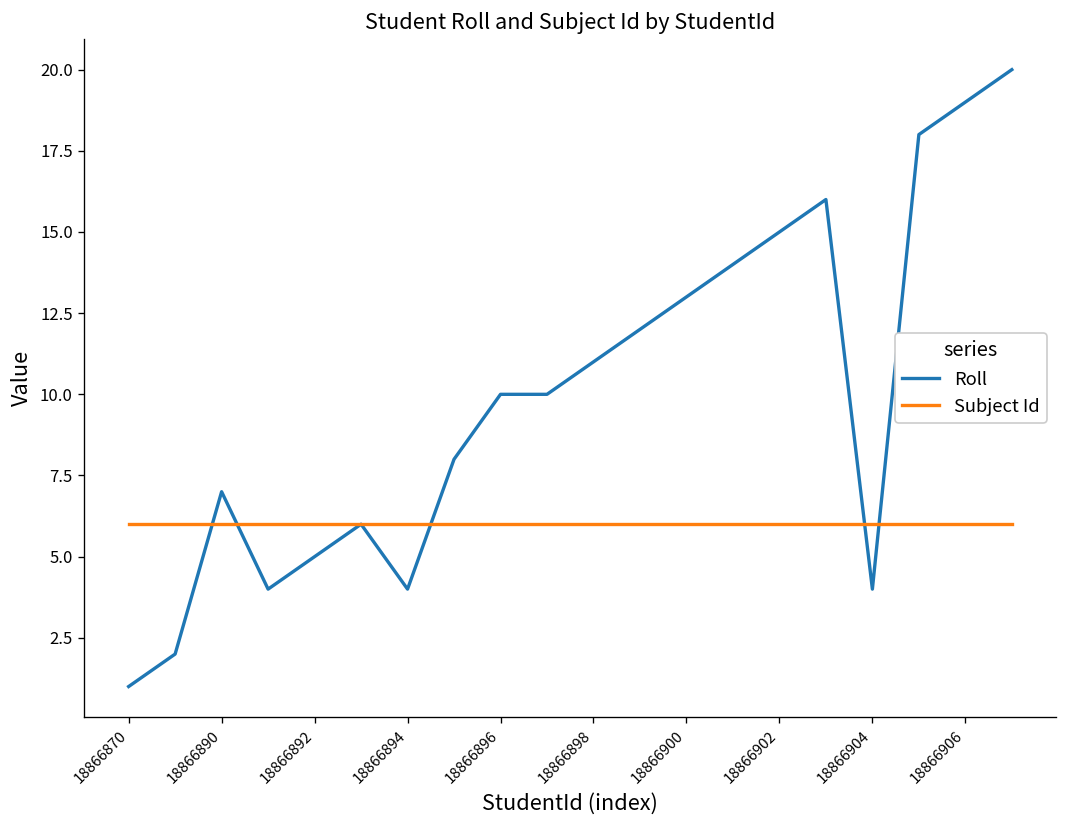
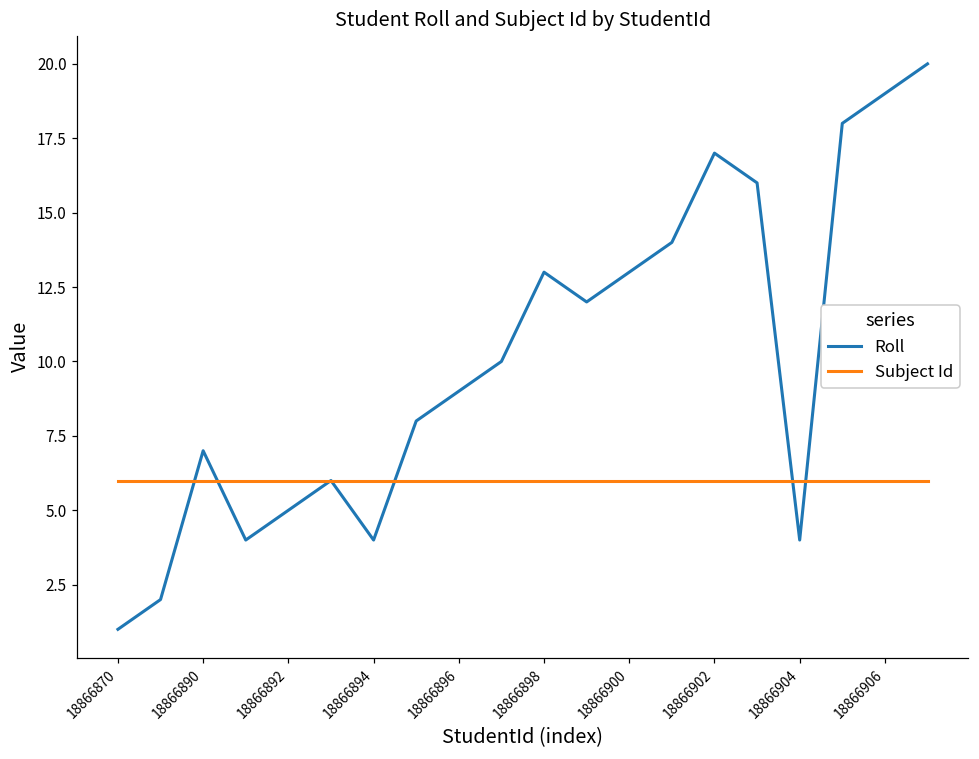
Roll, 18866896: 10 -> 9
Roll, 18866898: 11 -> 13
Roll, 18866902: 15 -> 17
